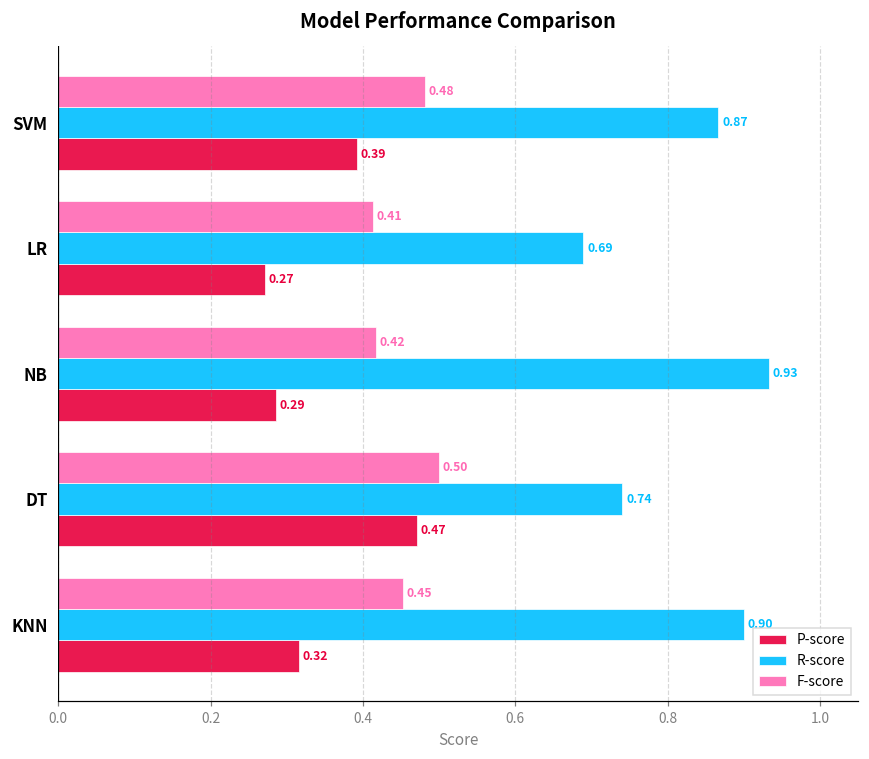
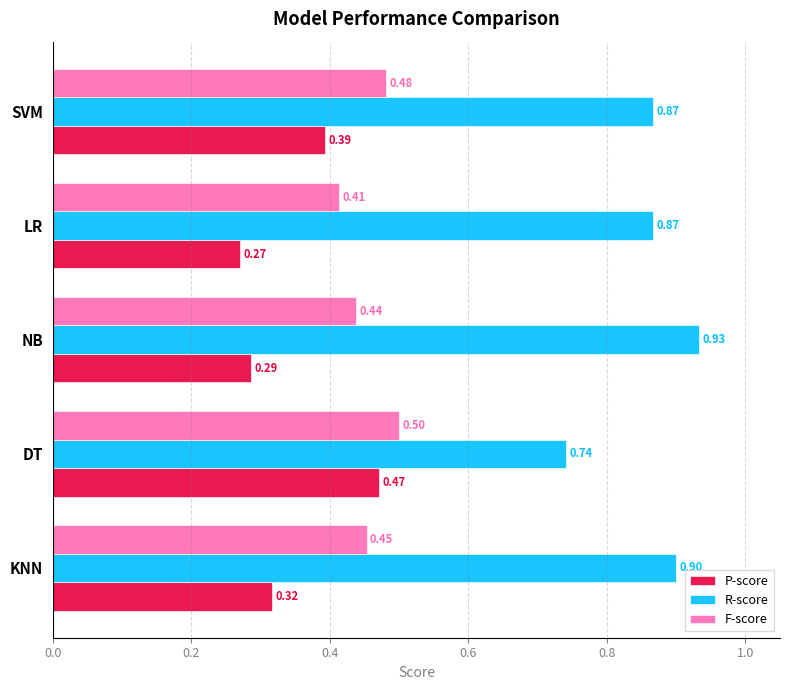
R-score, LR: 0.69 -> 0.87
F-score, NB: 0.42 -> 0.44
